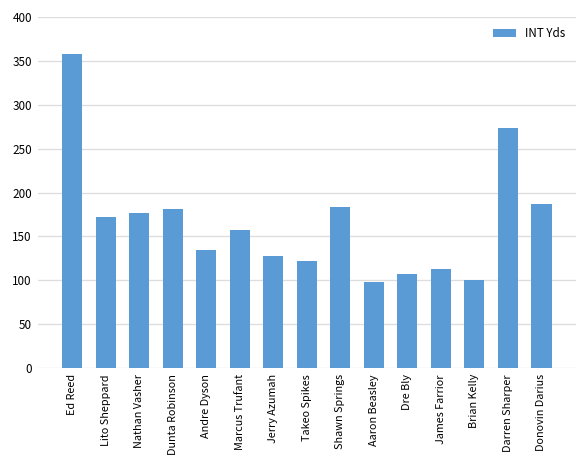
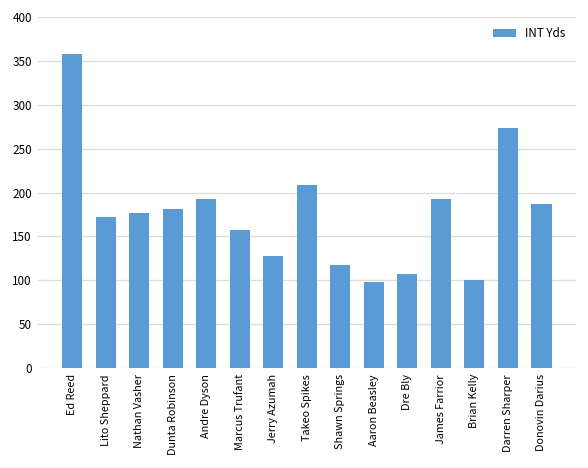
Andre Dyson: 140 -> 190
Takeo Spikes: 120 -> 210
Shawn Springs: 180 -> 120
James Farrior: 110 -> 190
